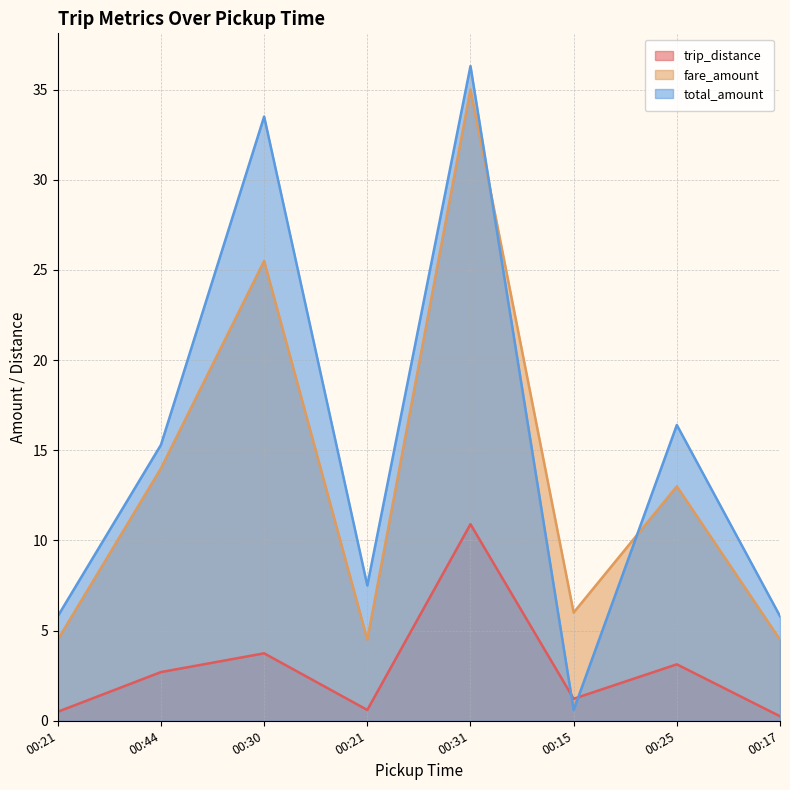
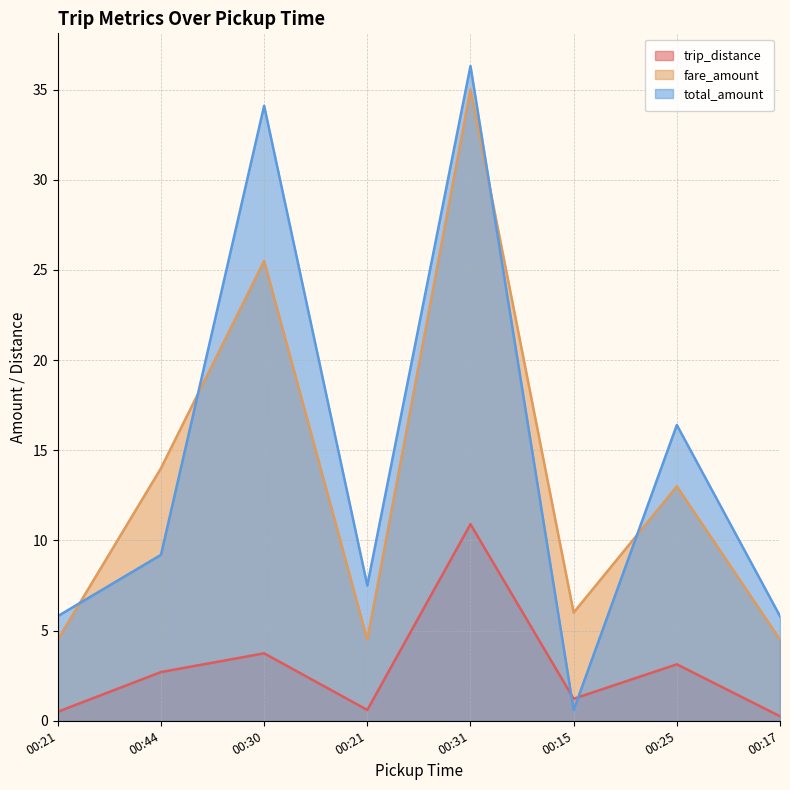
total_amount, 00:44: 15.3 -> 9.2
total_amount, 00:30: 33.5 -> 34.1
